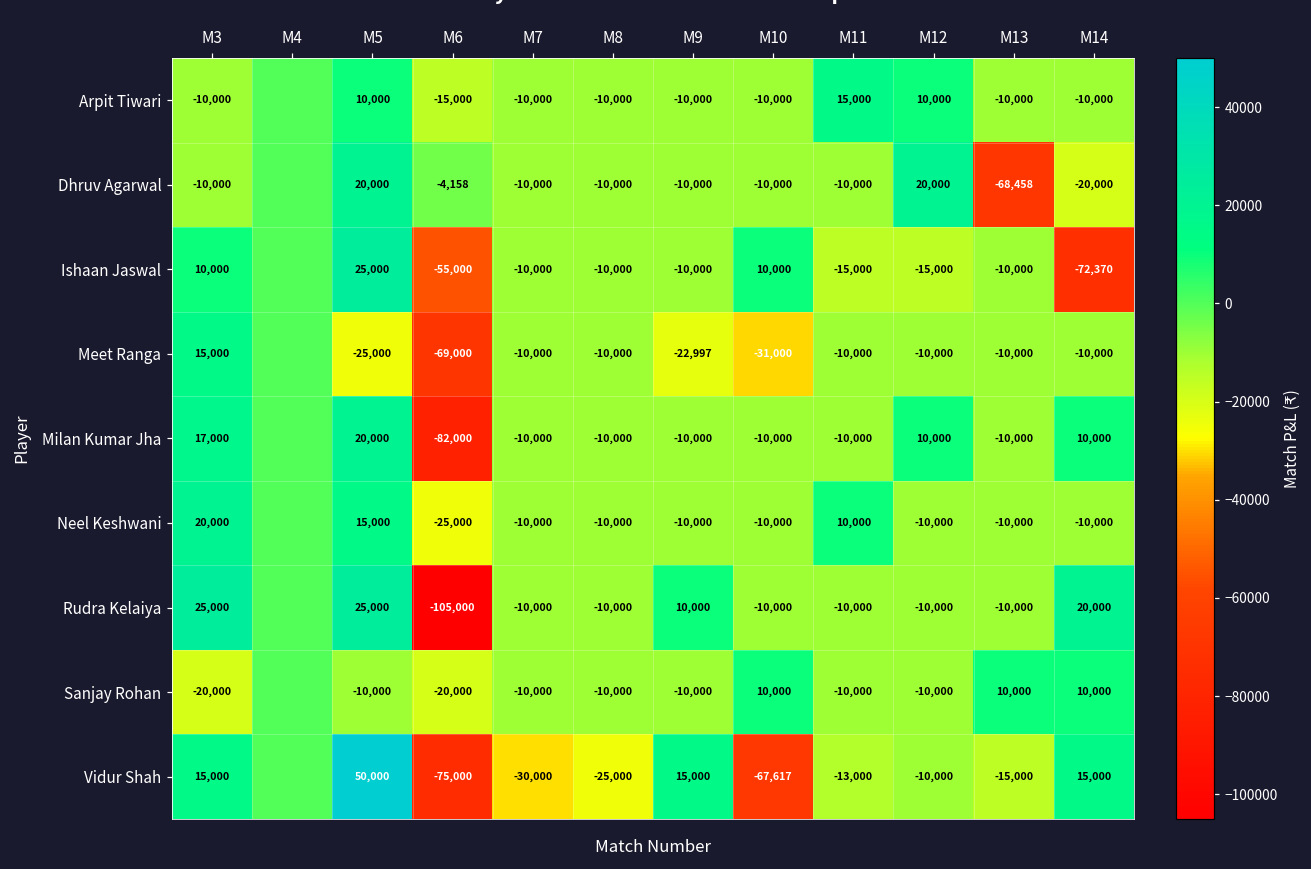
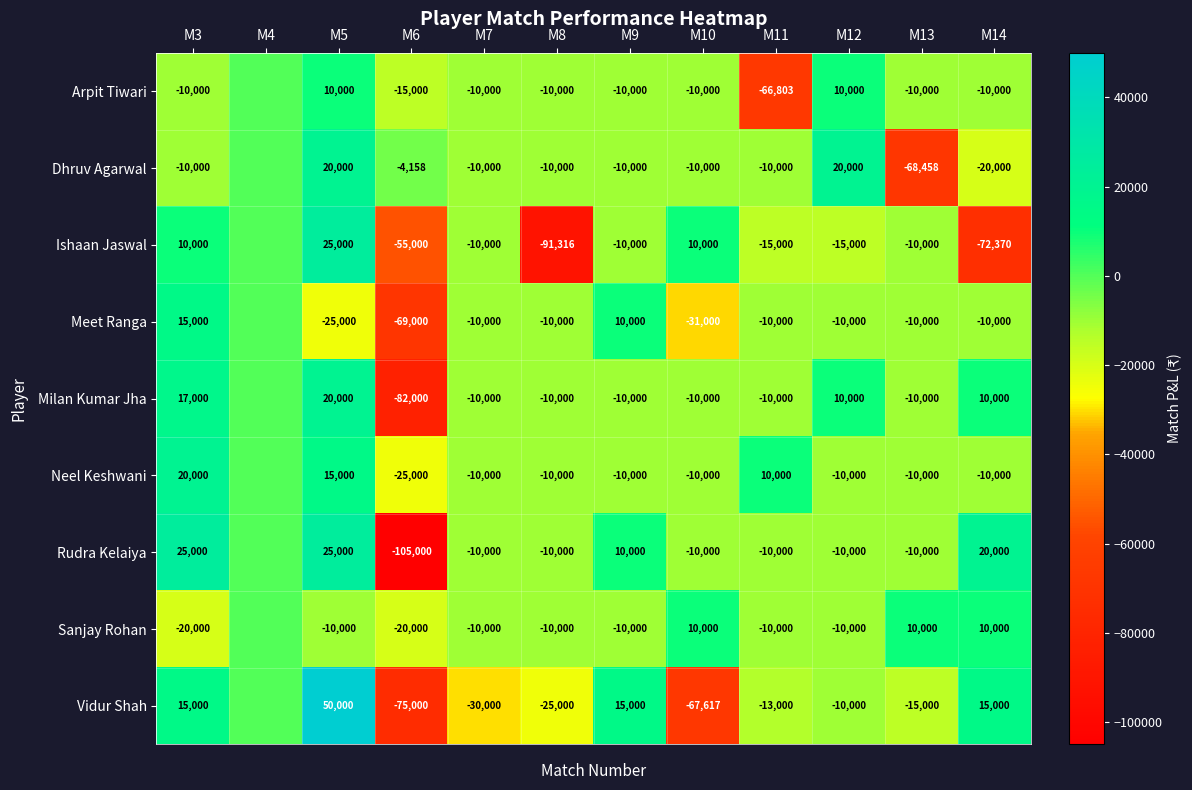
Arpit Tiwari, M11: 15,000 -> -66,803
Ishaan Jaswal, M8: -10,000 -> -91,316
Meet Ranga, M9: -22,997 -> 10,000
